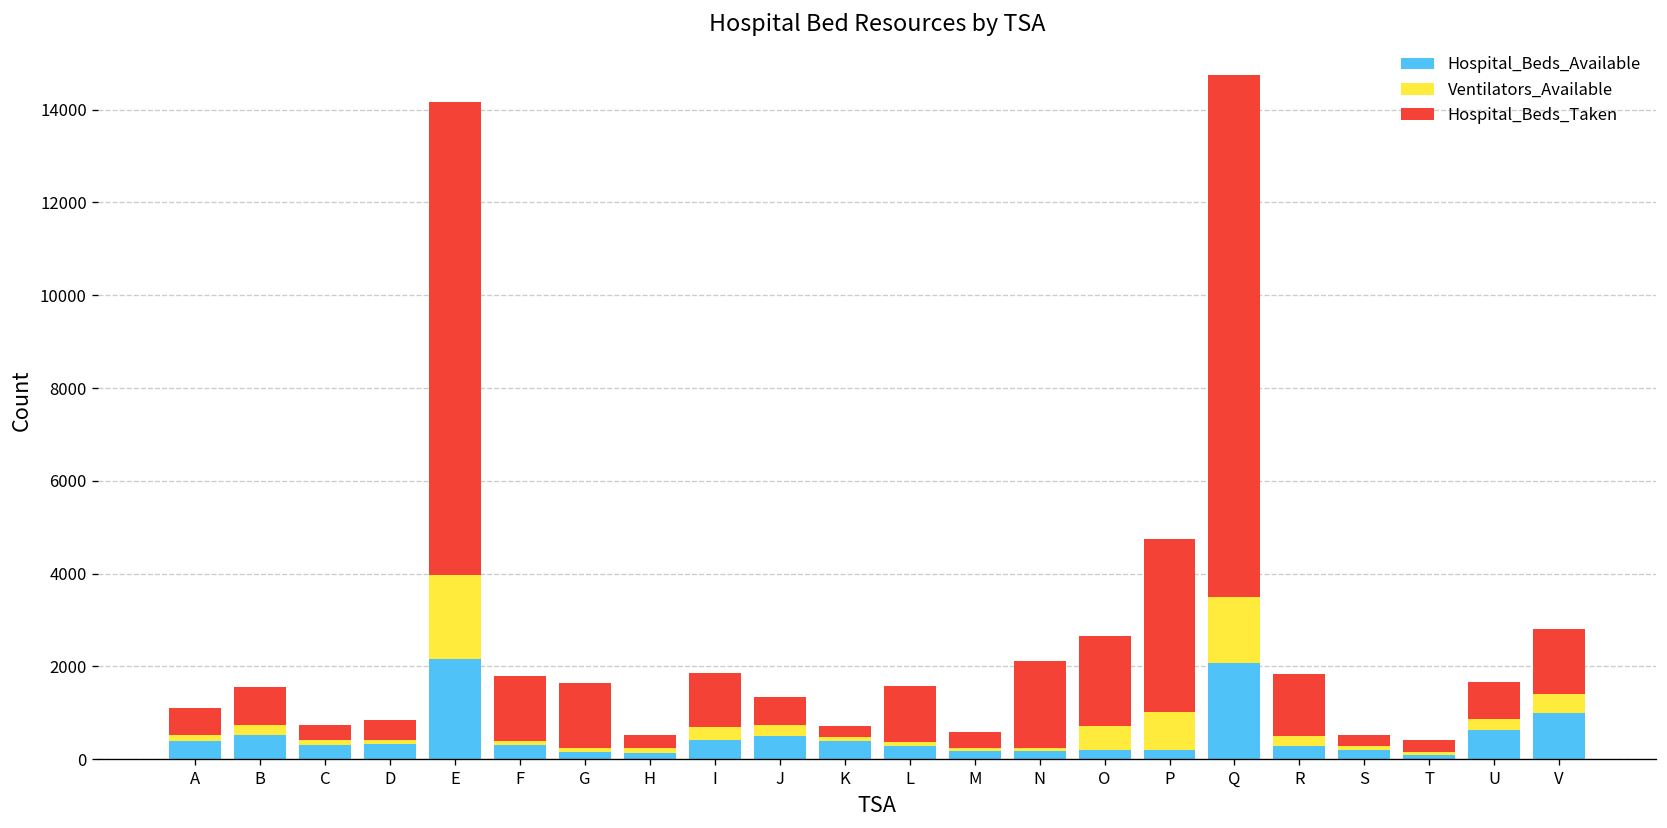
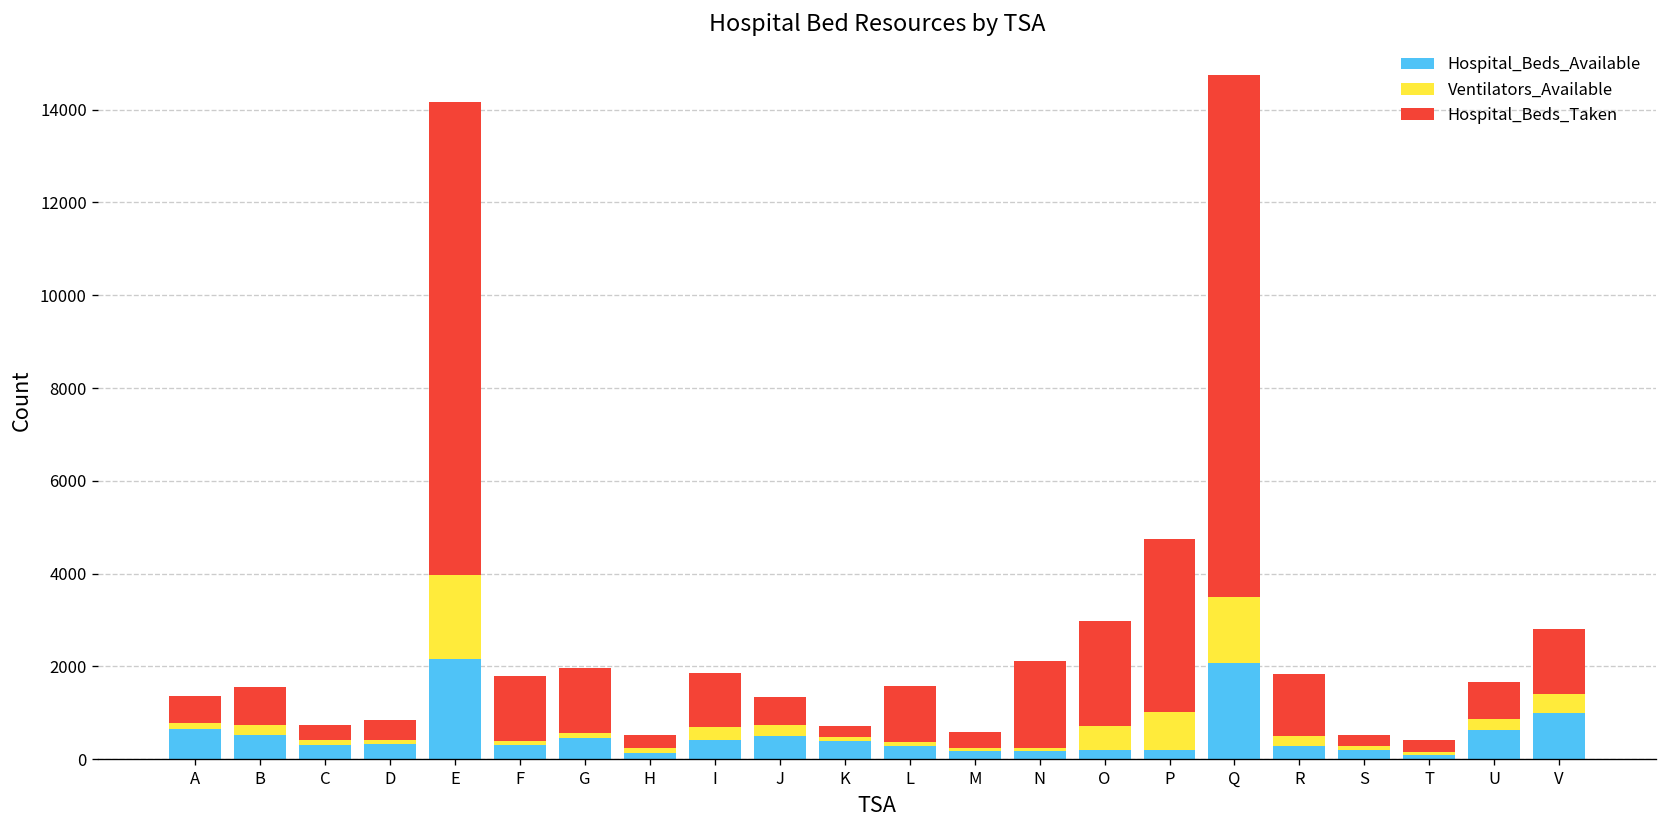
Hospital_Beds_Available, A: 400 -> 600
Hospital_Beds_Available, G: 100 -> 500
Hospital_Beds_Taken, O: 1900 -> 2300
